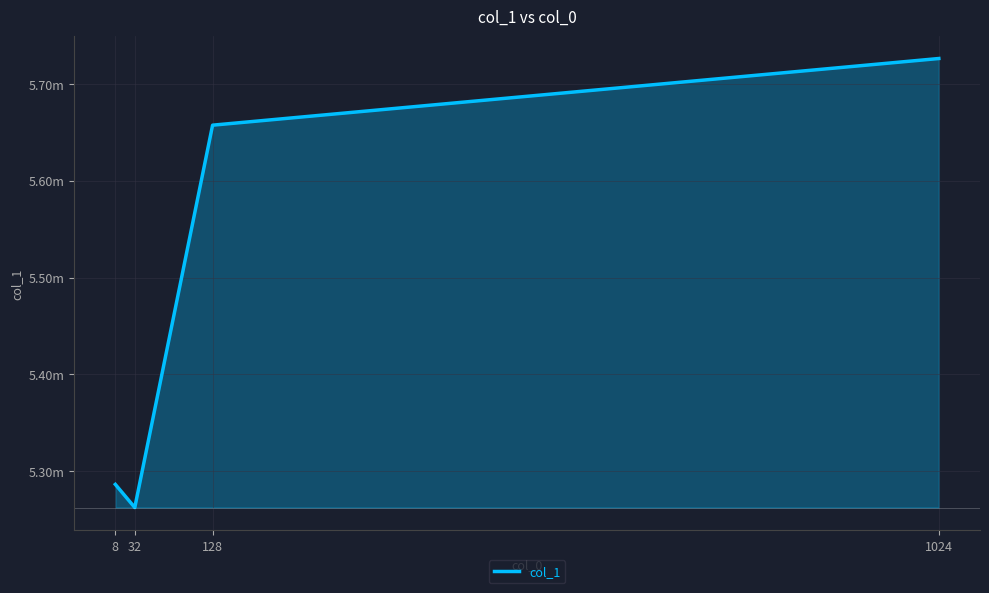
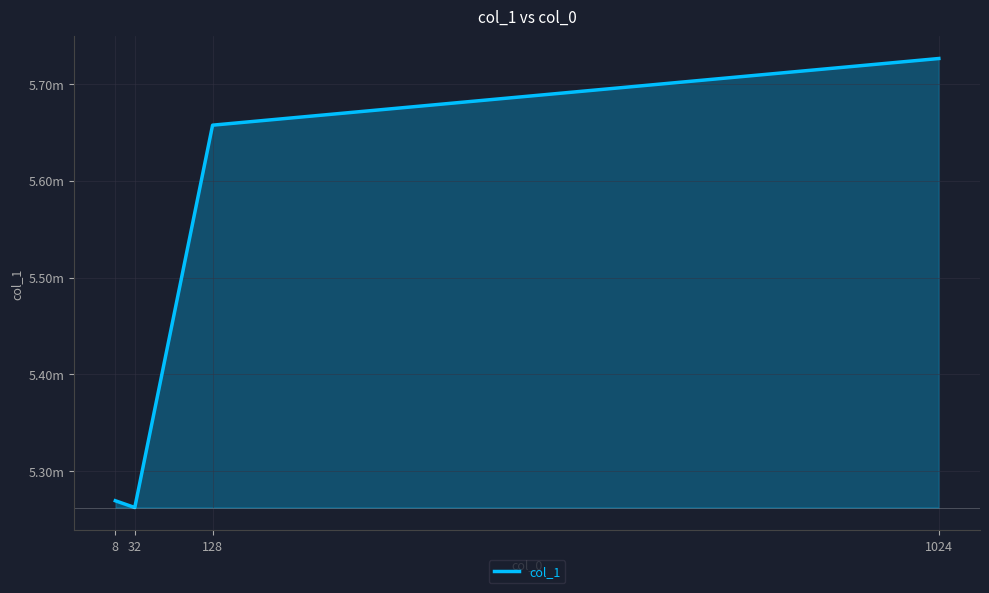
8: 5.29m -> 5.27m
